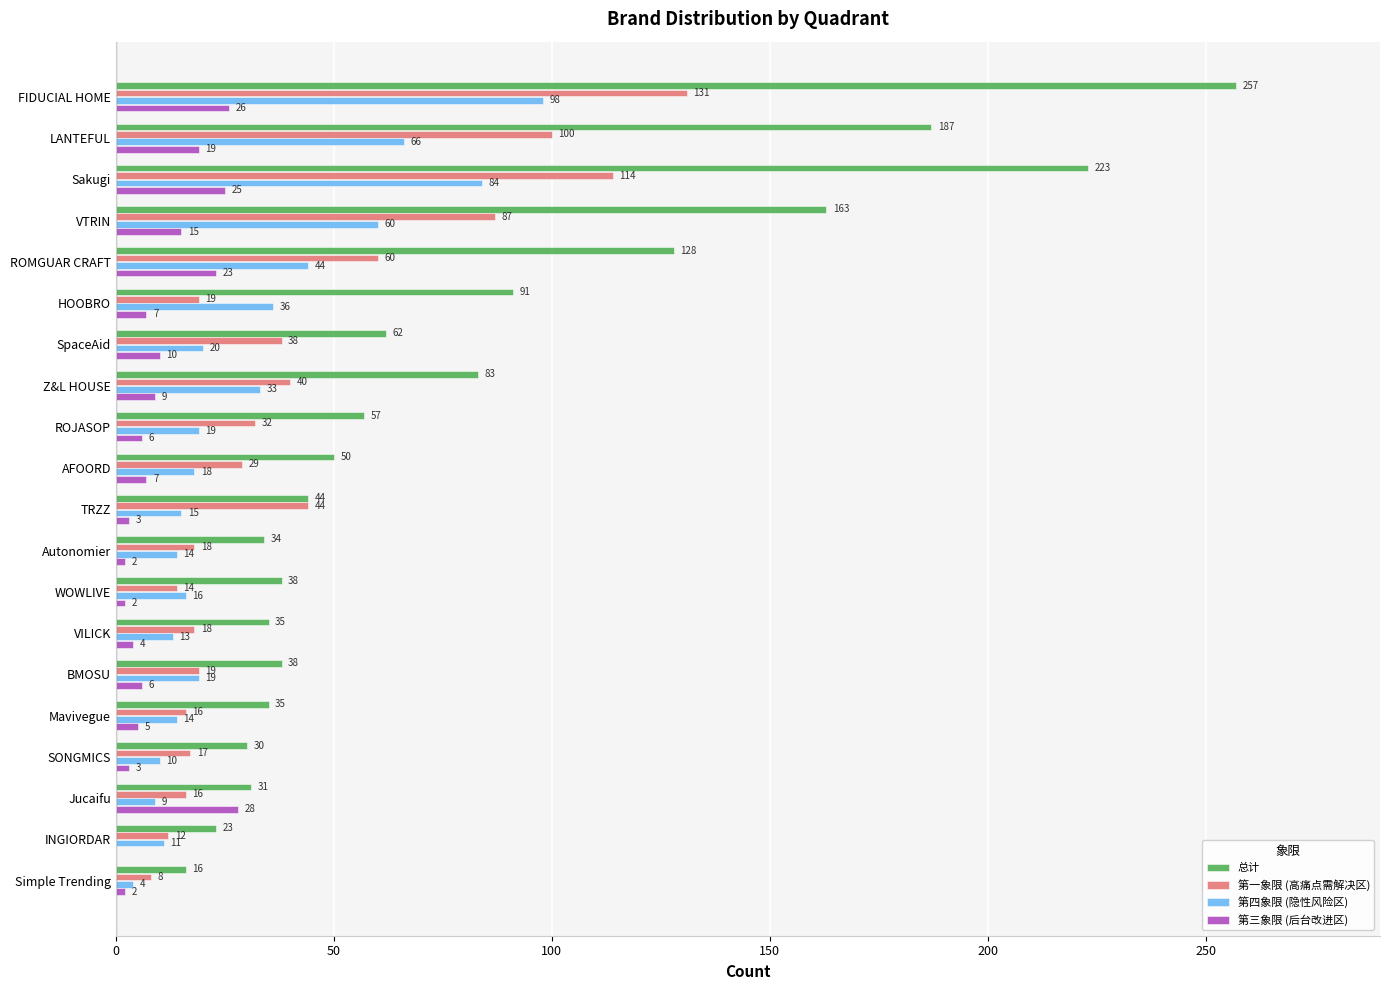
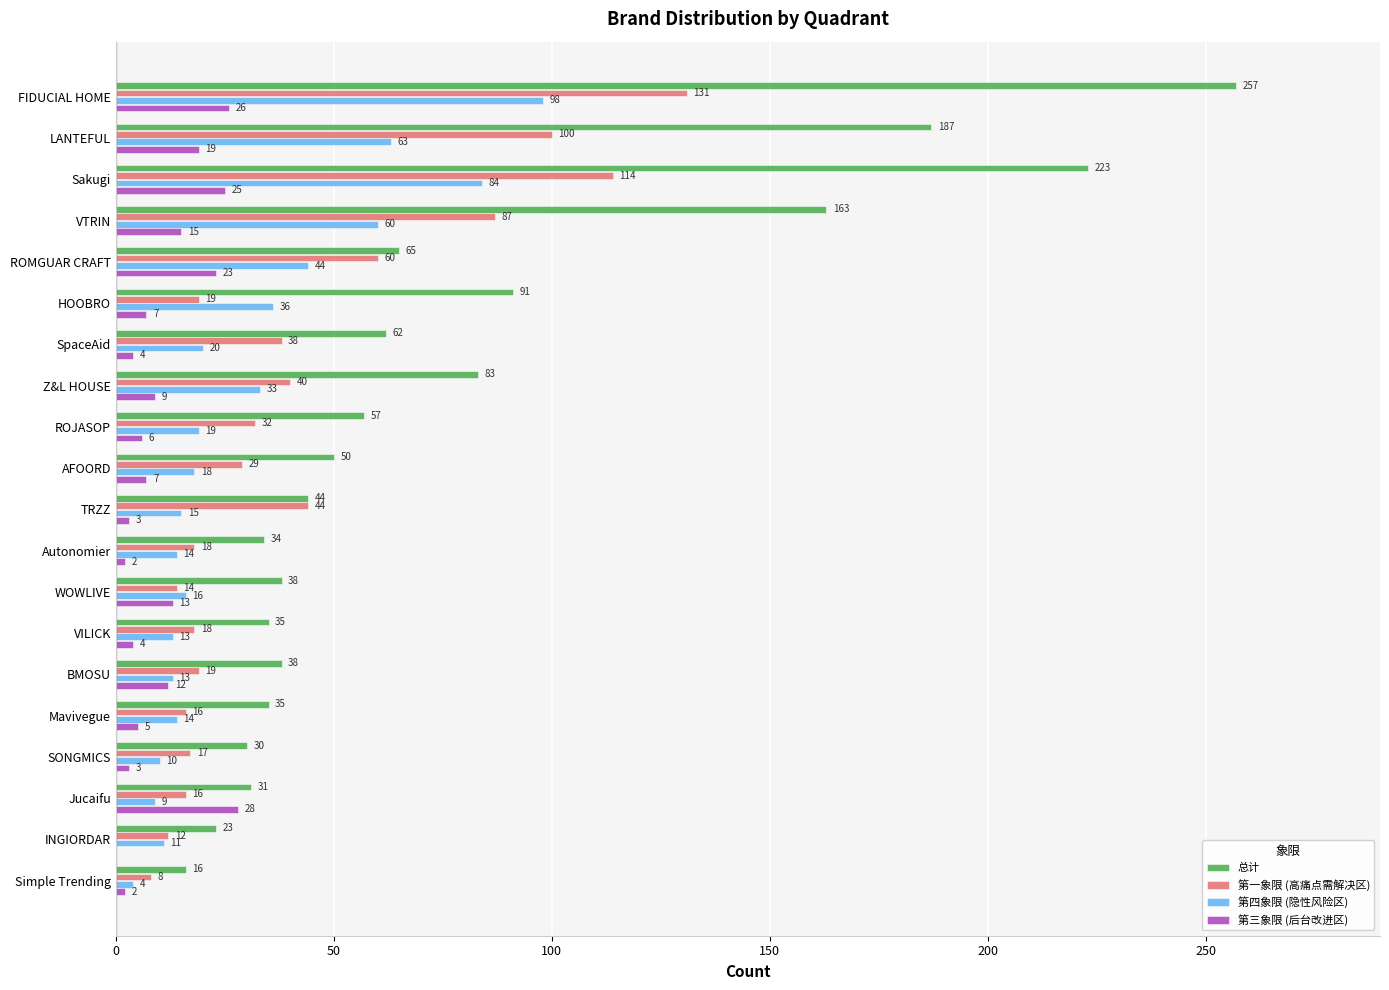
第四象限 (隐性风险区), LANTEFUL: 66 -> 63
总计, ROMGUAR CRAFT: 128 -> 65
第三象限 (后台改进区), SpaceAid: 10 -> 4
第三象限 (后台改进区), WOWLIVE: 2 -> 13
第四象限 (隐性风险区), BMOSU: 19 -> 13
第三象限 (后台改进区), BMOSU: 6 -> 12
